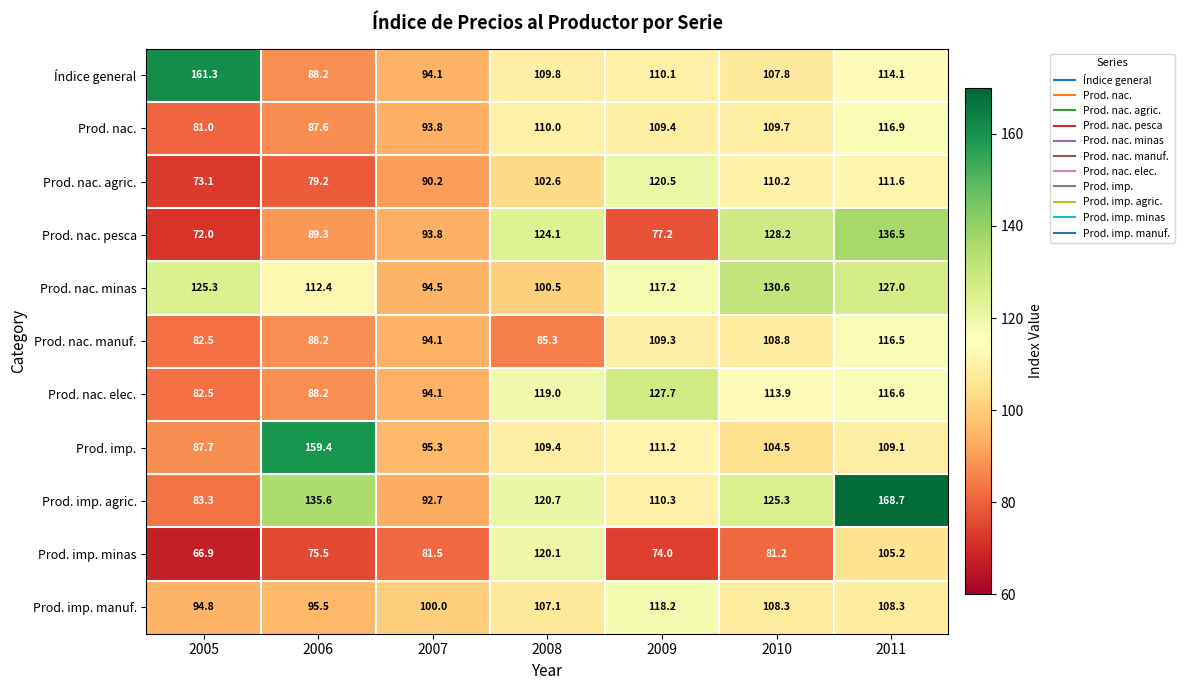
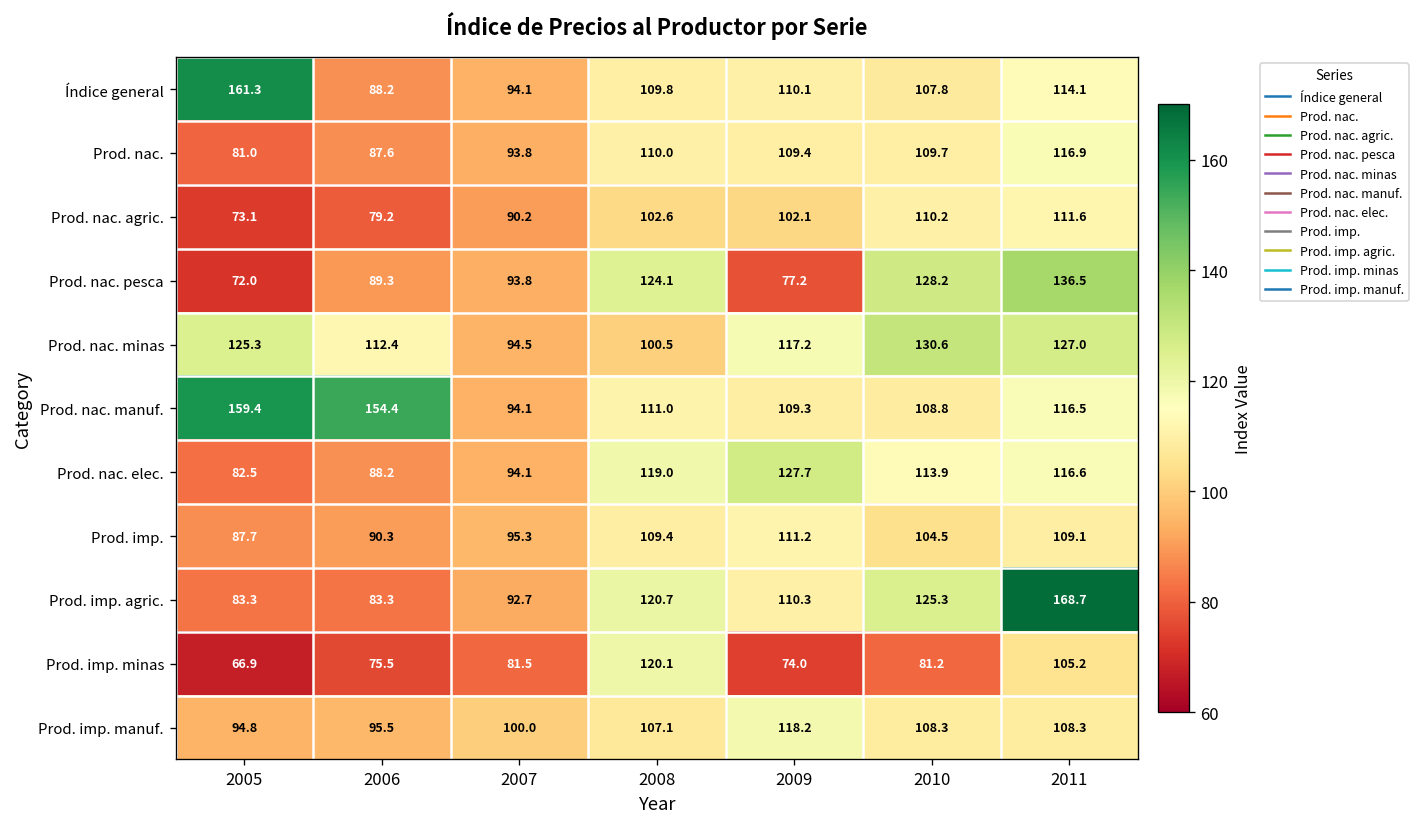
Prod. nac. agric., 2009: 120.5 -> 102.1
Prod. nac. manuf., 2005: 82.5 -> 159.4
Prod. nac. manuf., 2006: 88.2 -> 154.4
Prod. nac. manuf., 2008: 85.3 -> 111.0
Prod. imp., 2006: 159.4 -> 90.3
Prod. imp. agric., 2006: 135.6 -> 83.3
